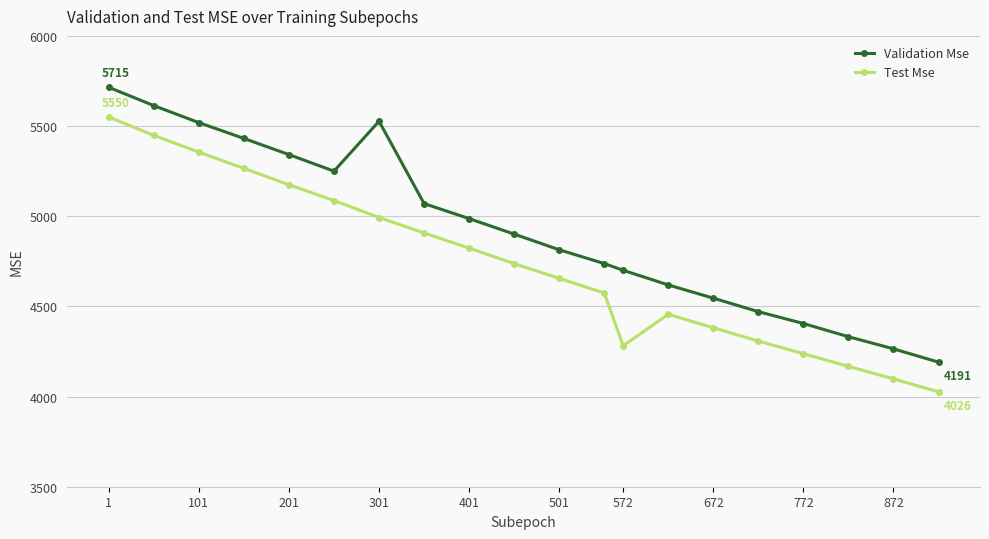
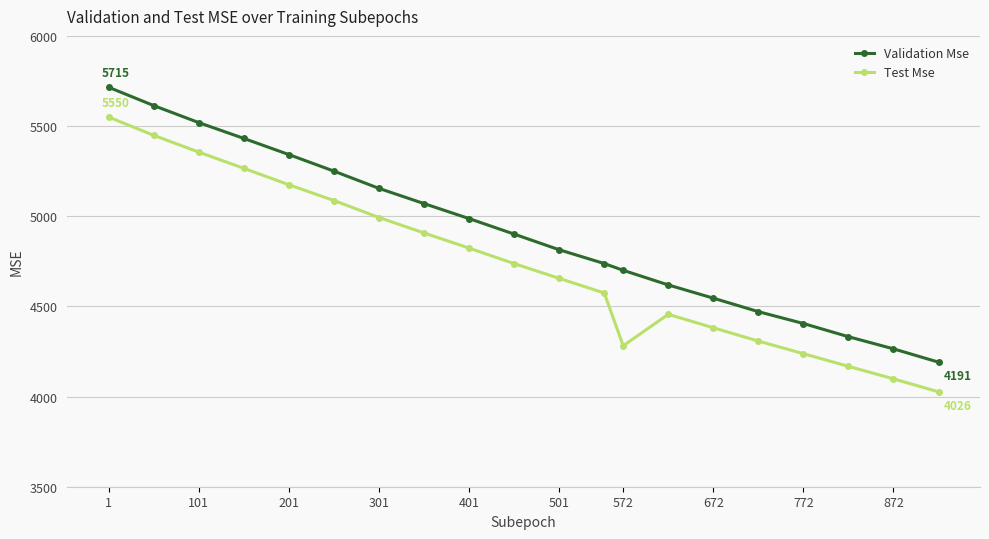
Validation Mse, 301: 5530 -> 5150
